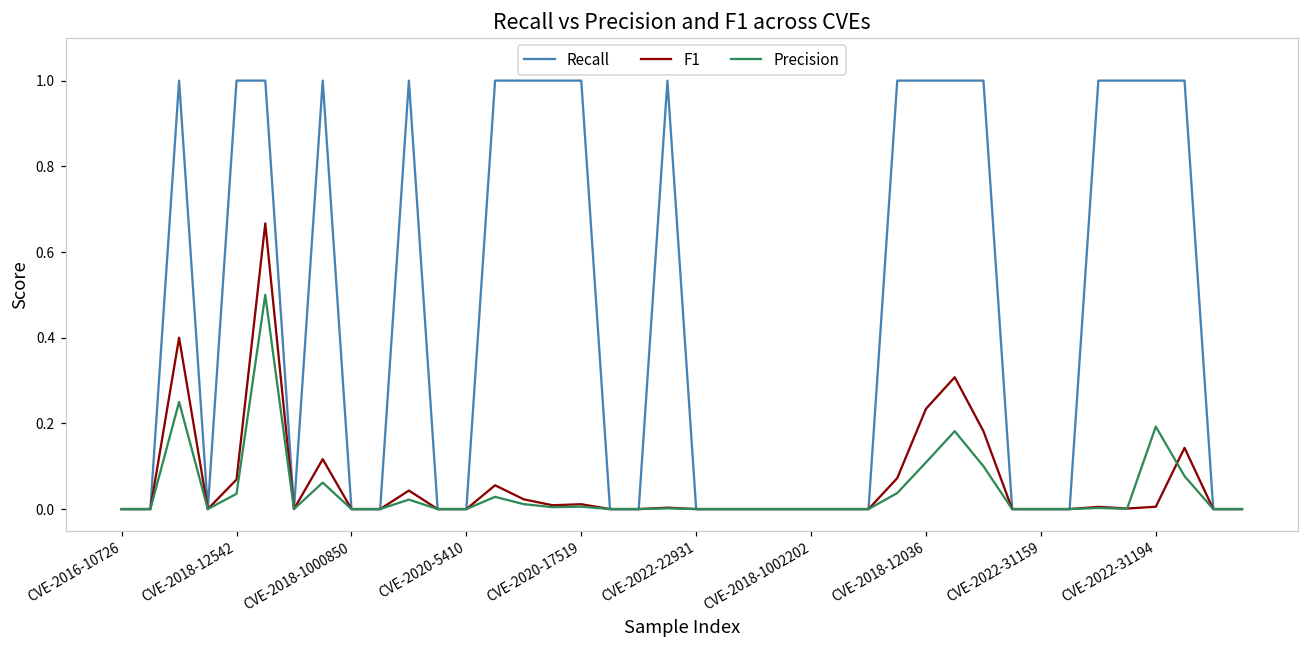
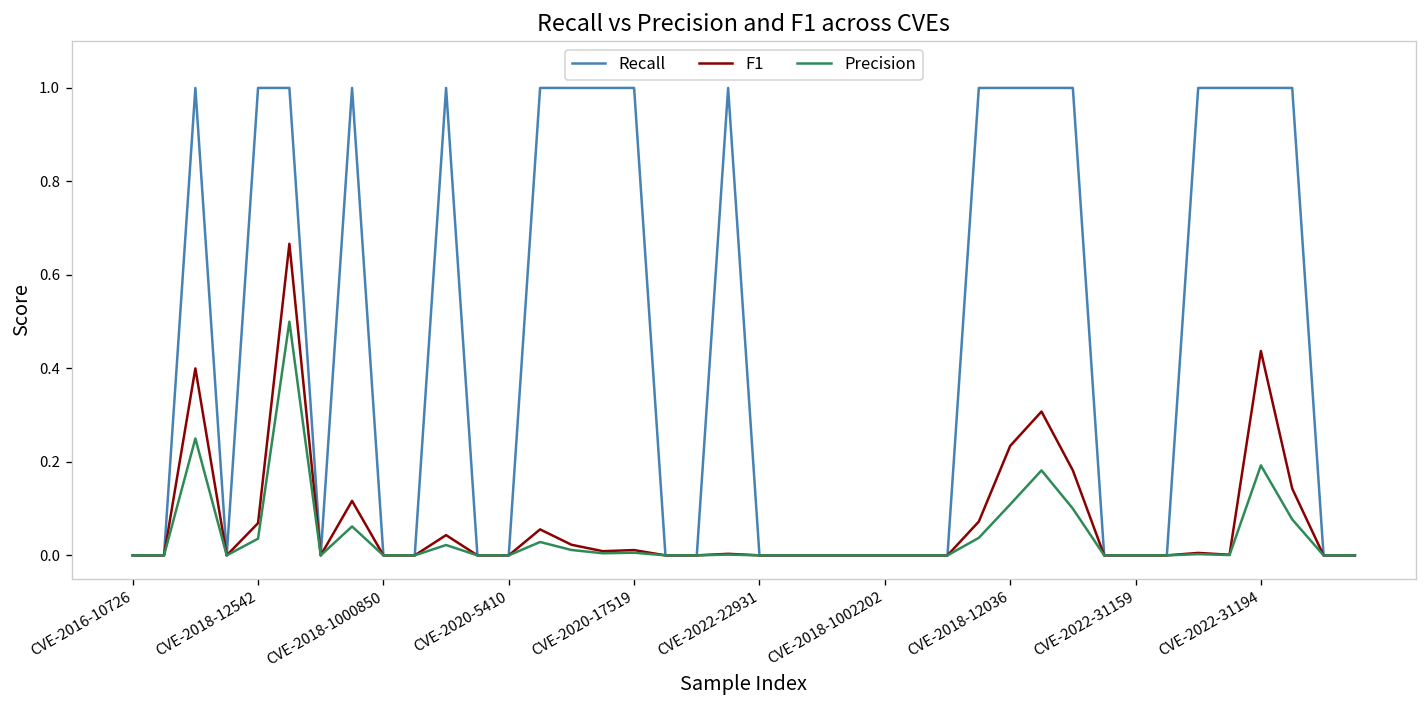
F1, CVE-2022-31194: 0.01 -> 0.44
